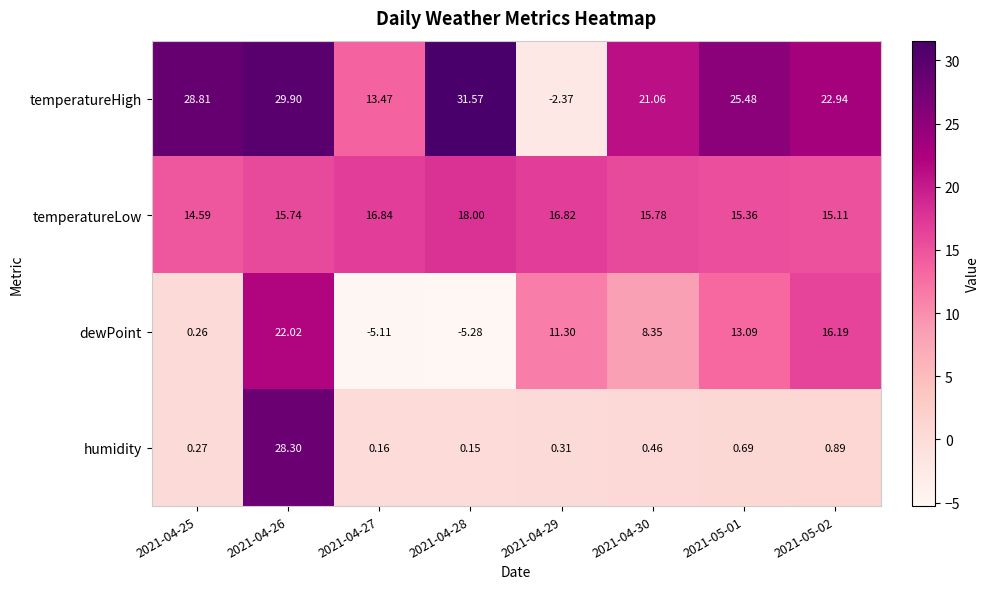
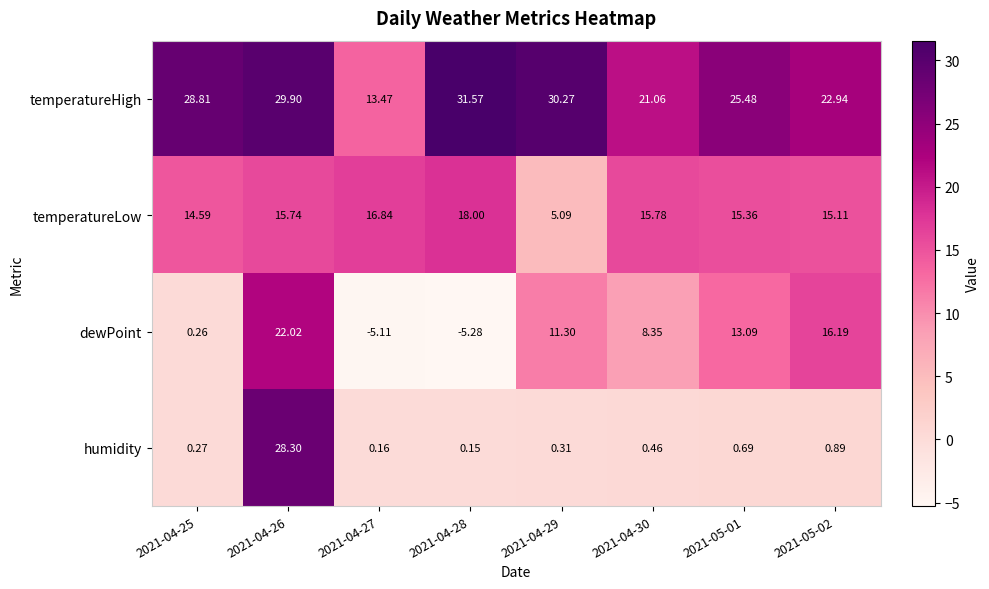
temperatureHigh, 2021-04-29: -2.37 -> 30.27
temperatureLow, 2021-04-29: 16.82 -> 5.09
